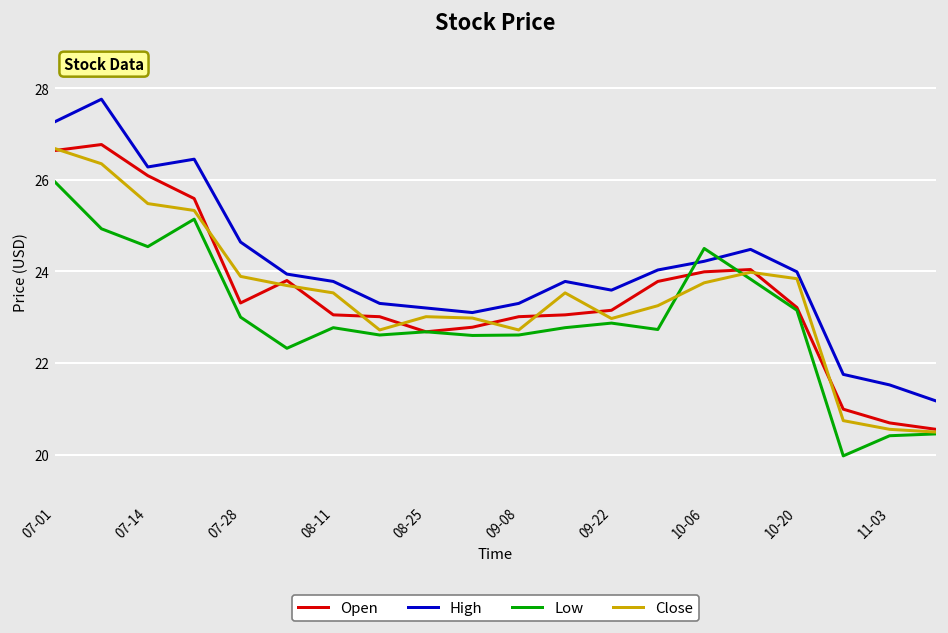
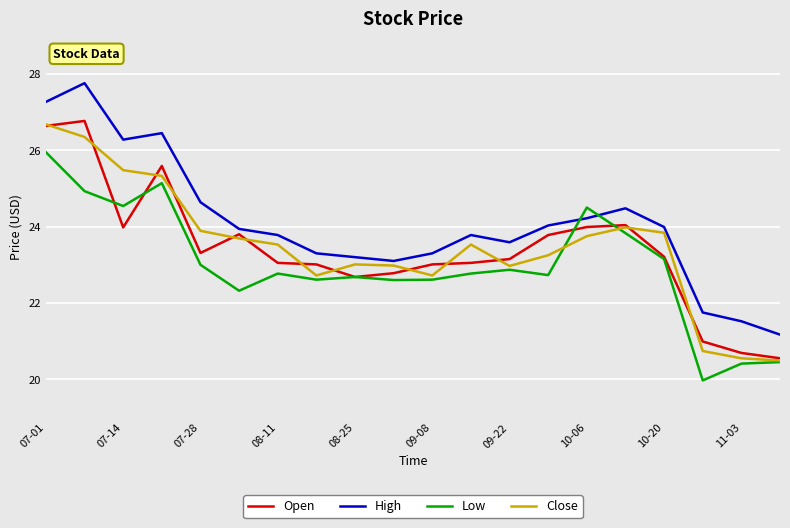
Open, 07-14: 26.1 -> 24.0
